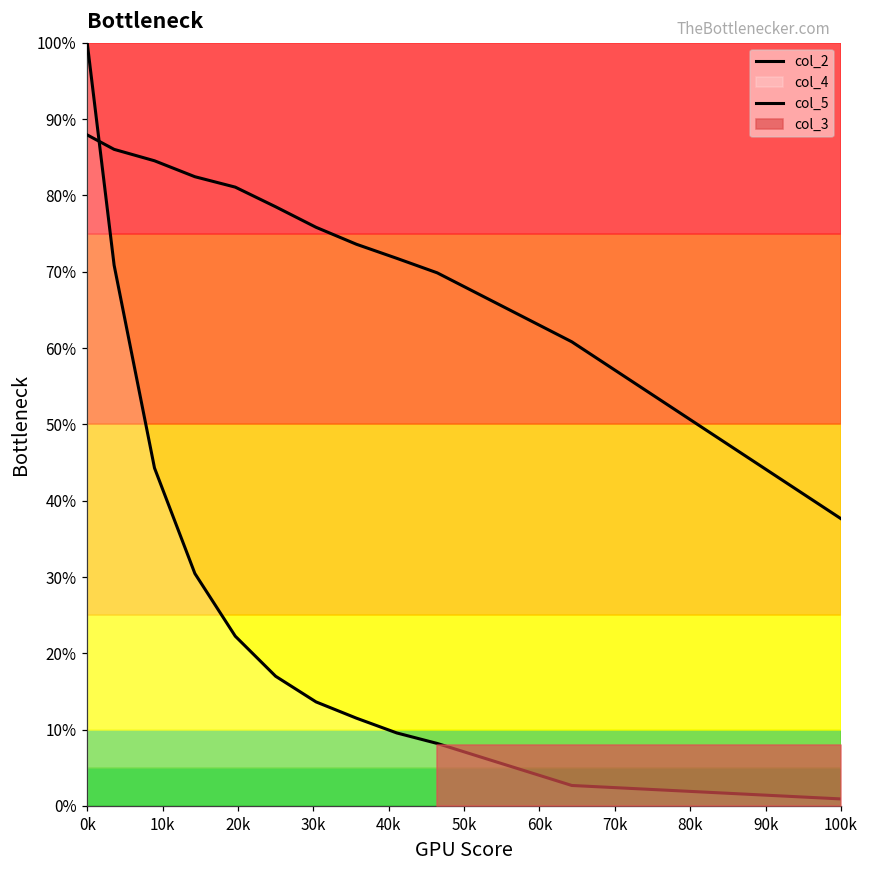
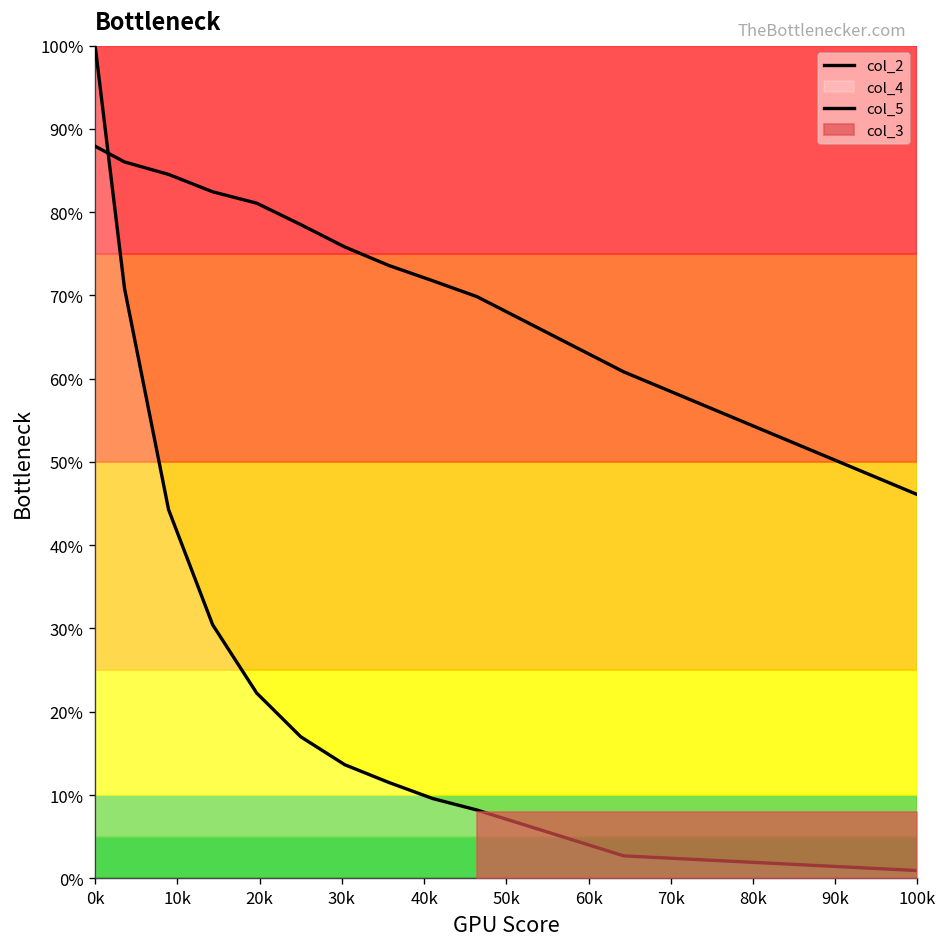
col_5, 100k: 38% -> 46%
